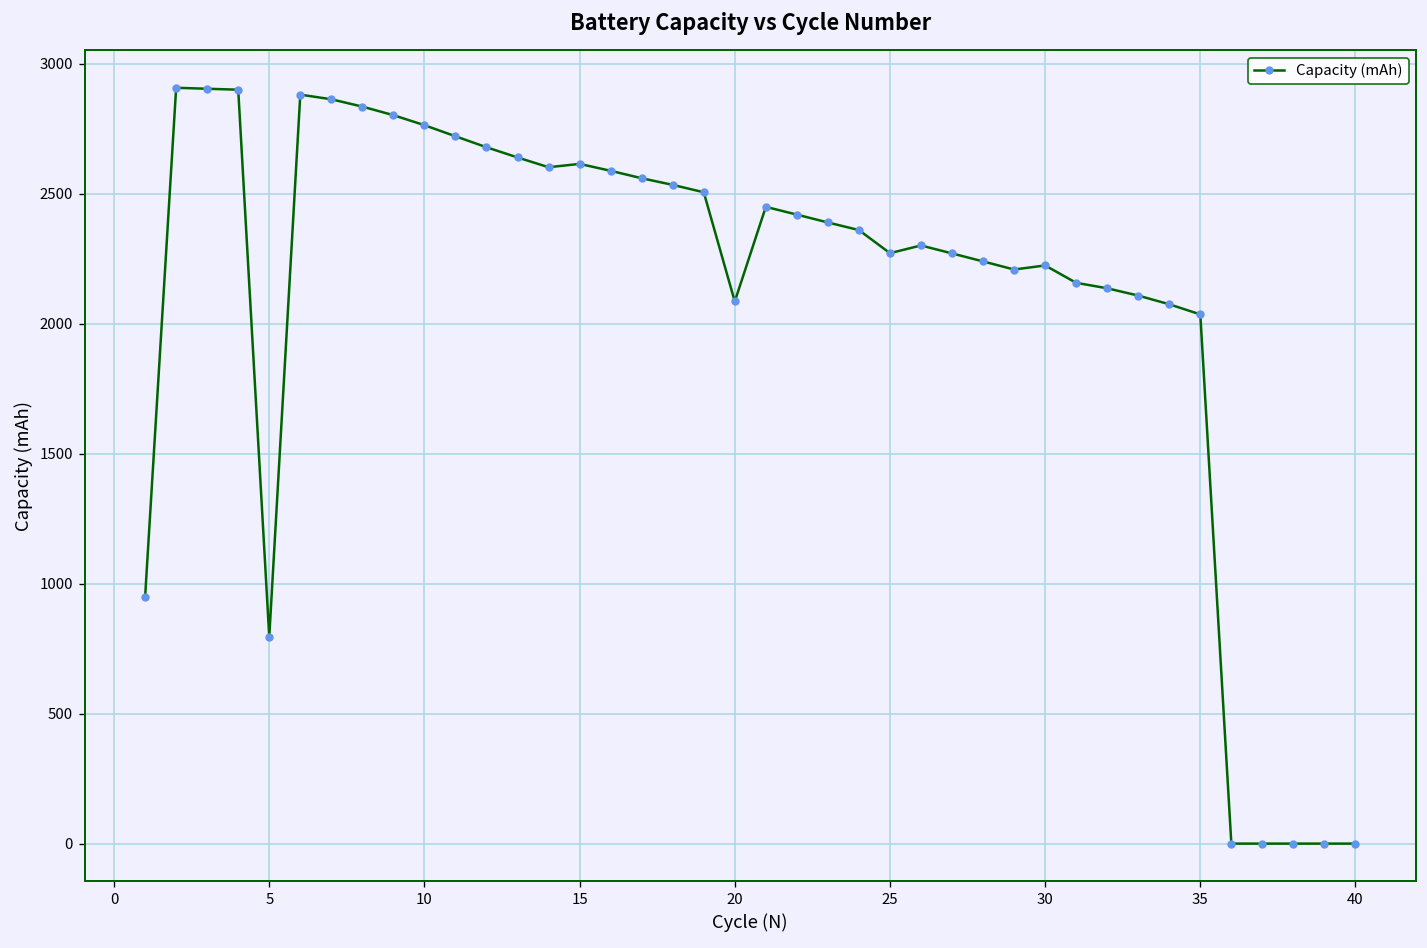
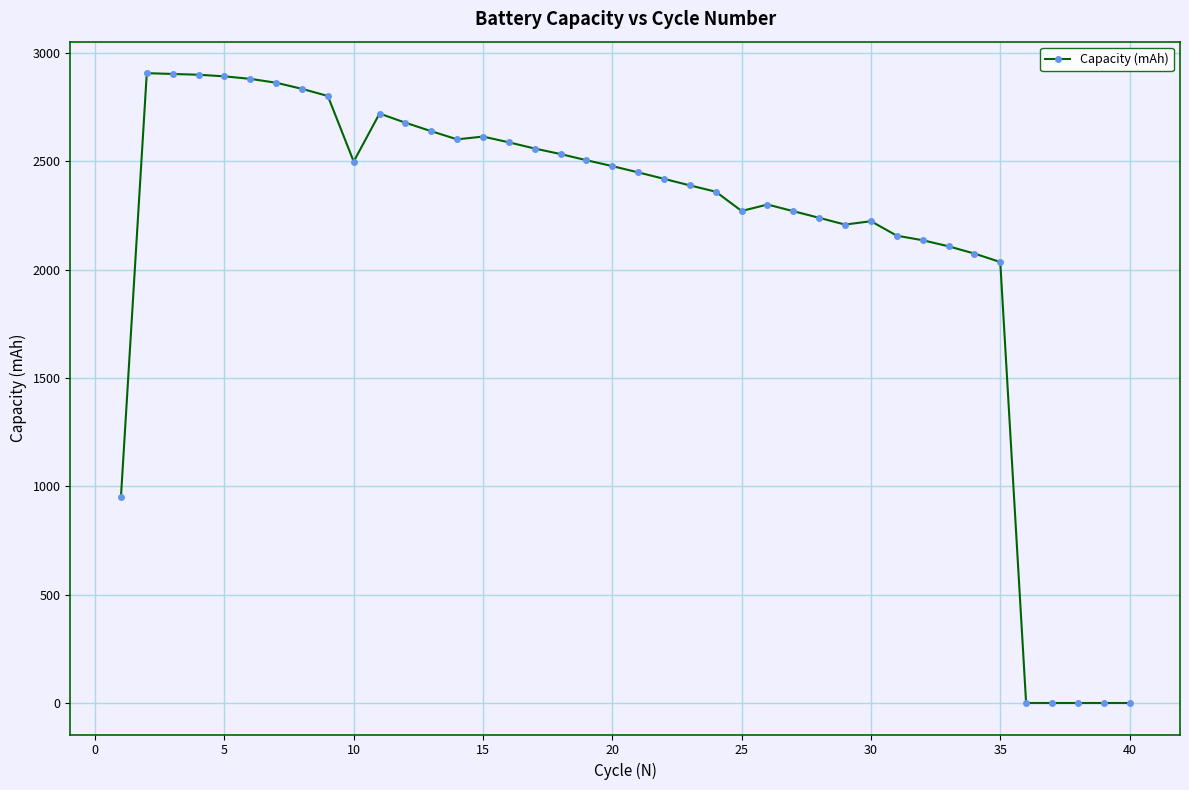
5: 800 -> 2890
10: 2760 -> 2500
20: 2080 -> 2480
